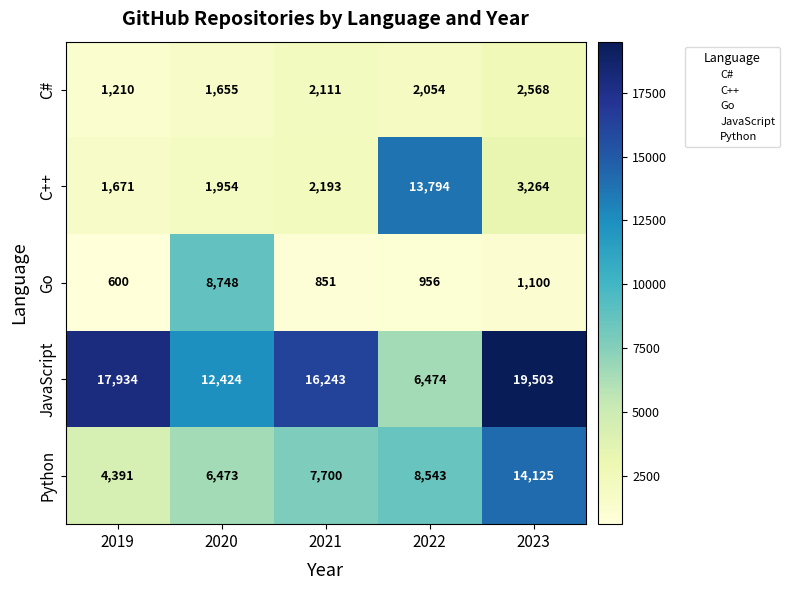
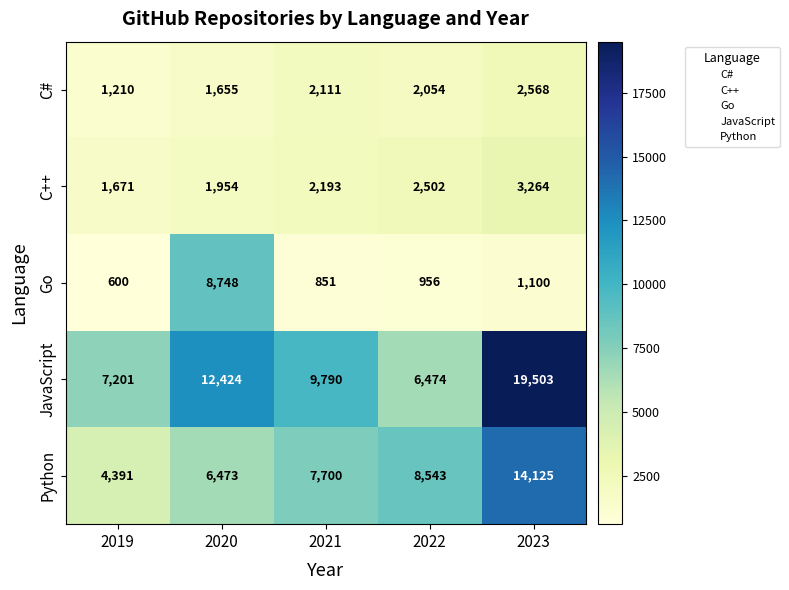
C++, 2022: 13,794 -> 2,502
JavaScript, 2019: 17,934 -> 7,201
JavaScript, 2021: 16,243 -> 9,790
